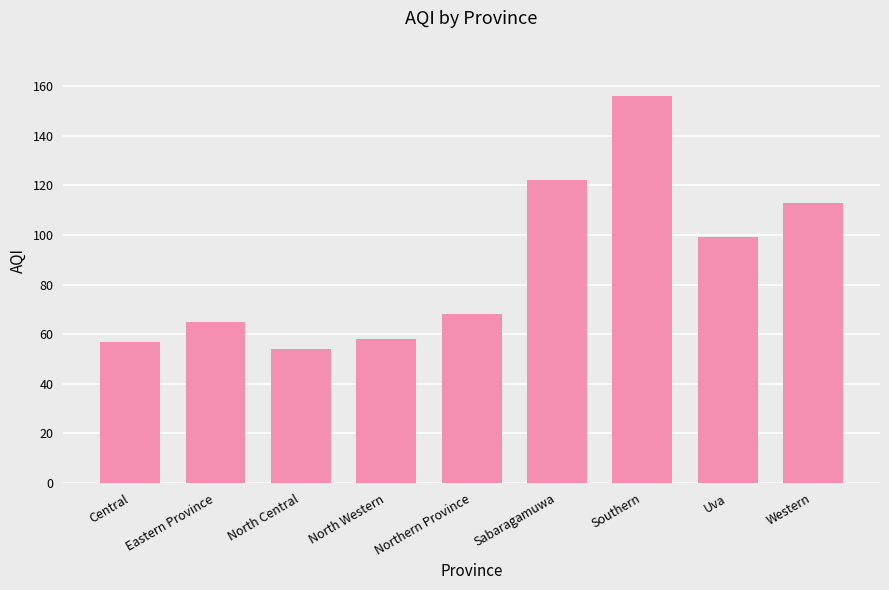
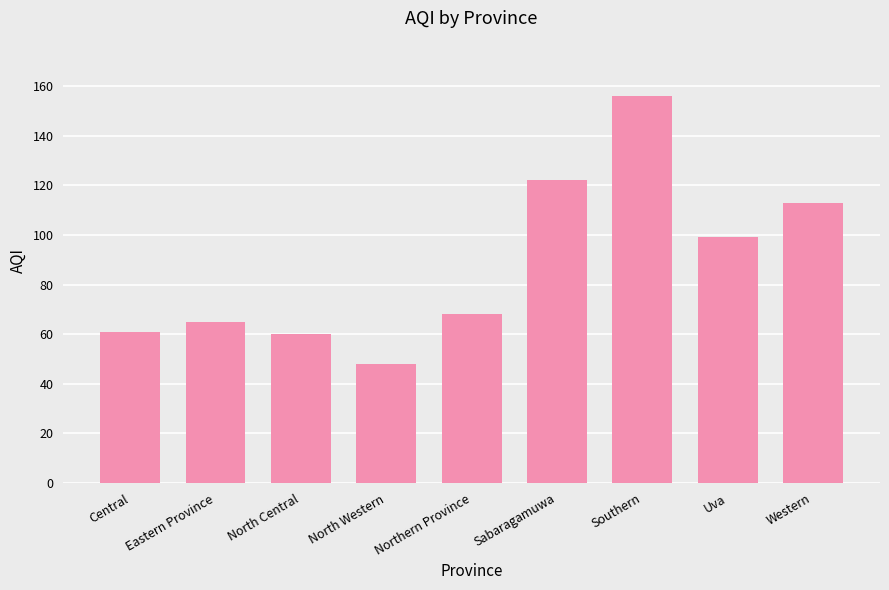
Central: 57 -> 61
North Central: 54 -> 60
North Western: 58 -> 48
